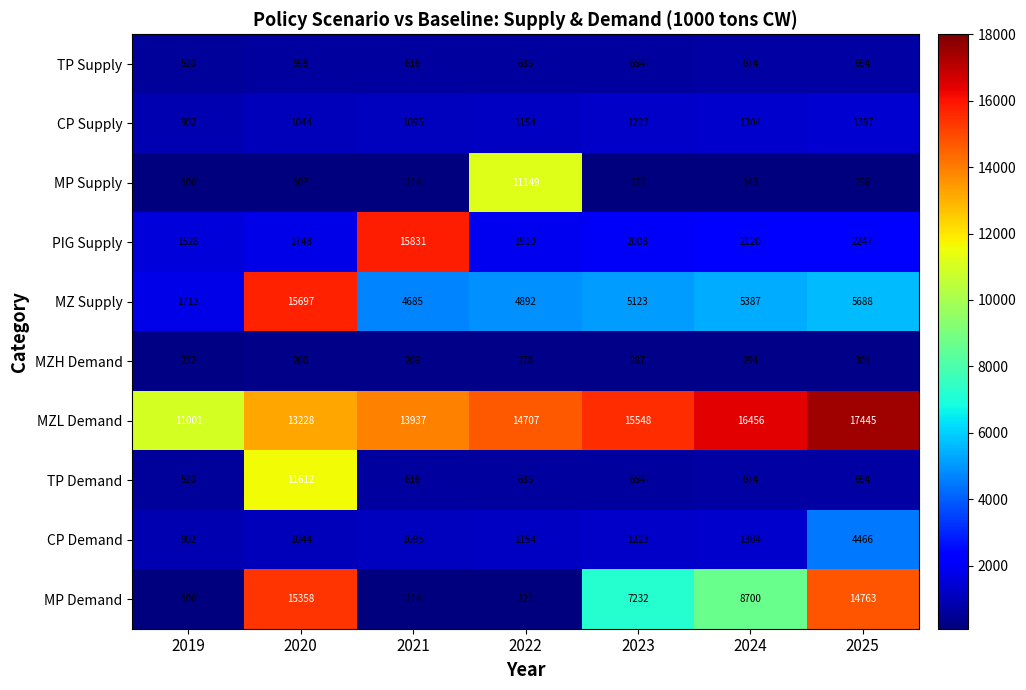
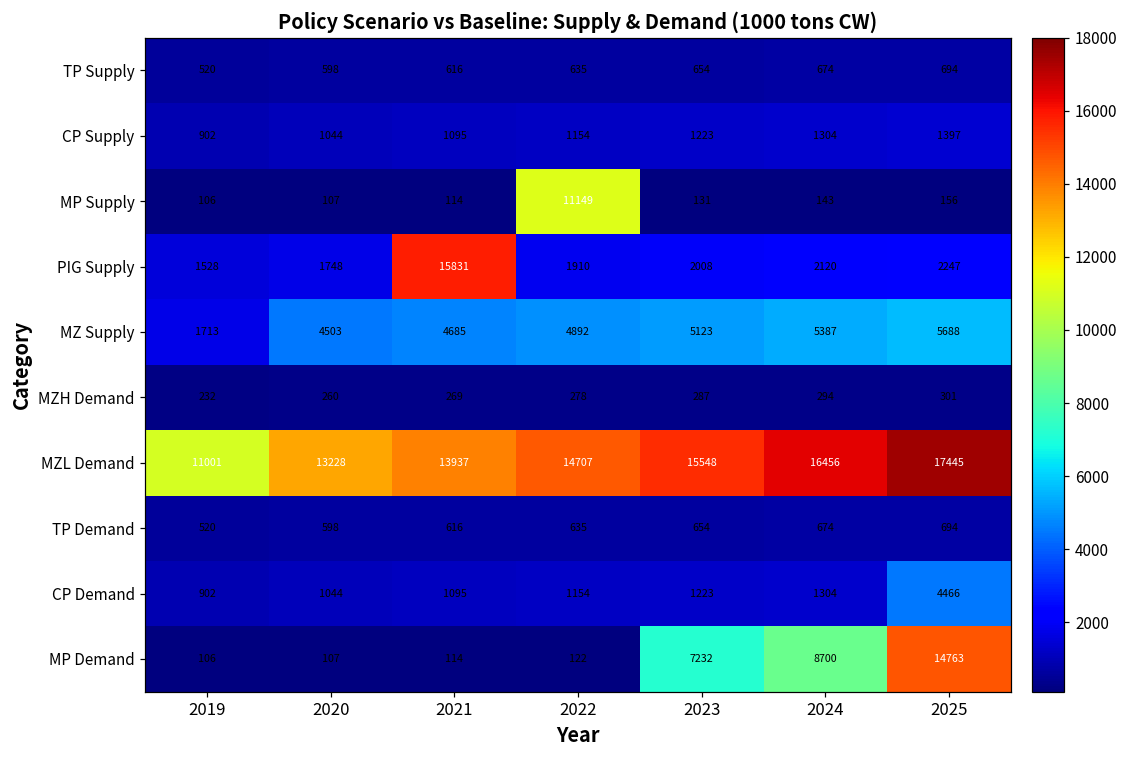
MZ Supply, 2020: 15697 -> 4503
TP Demand, 2020: 11612 -> 598
MP Demand, 2020: 15358 -> 107
